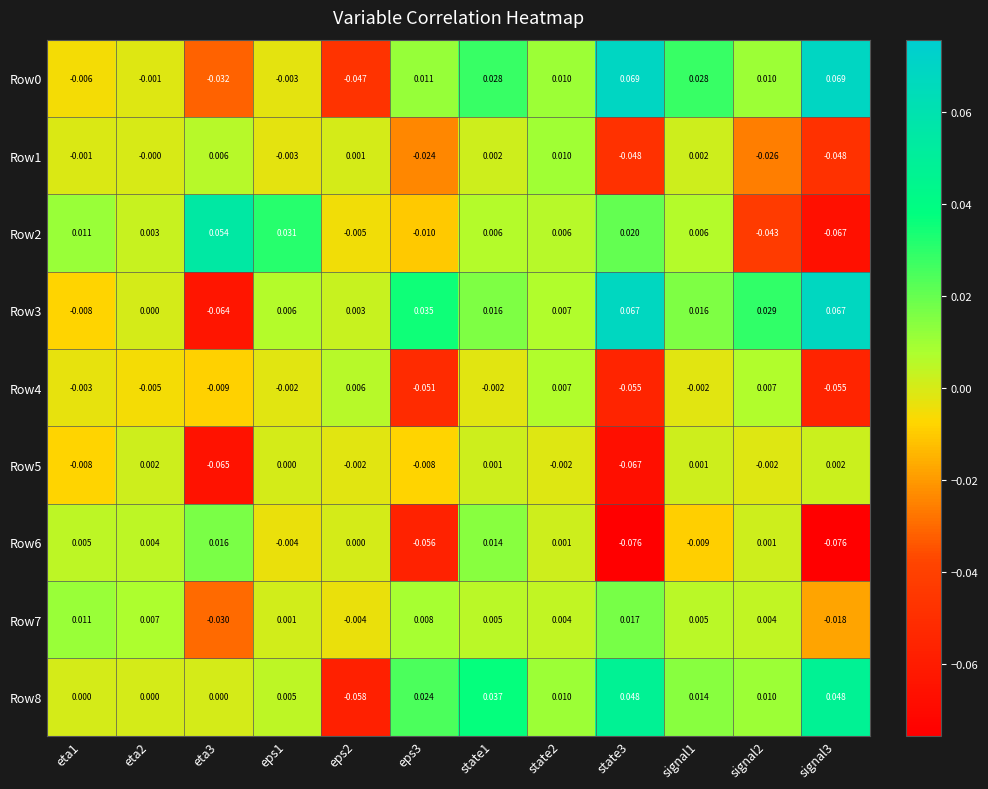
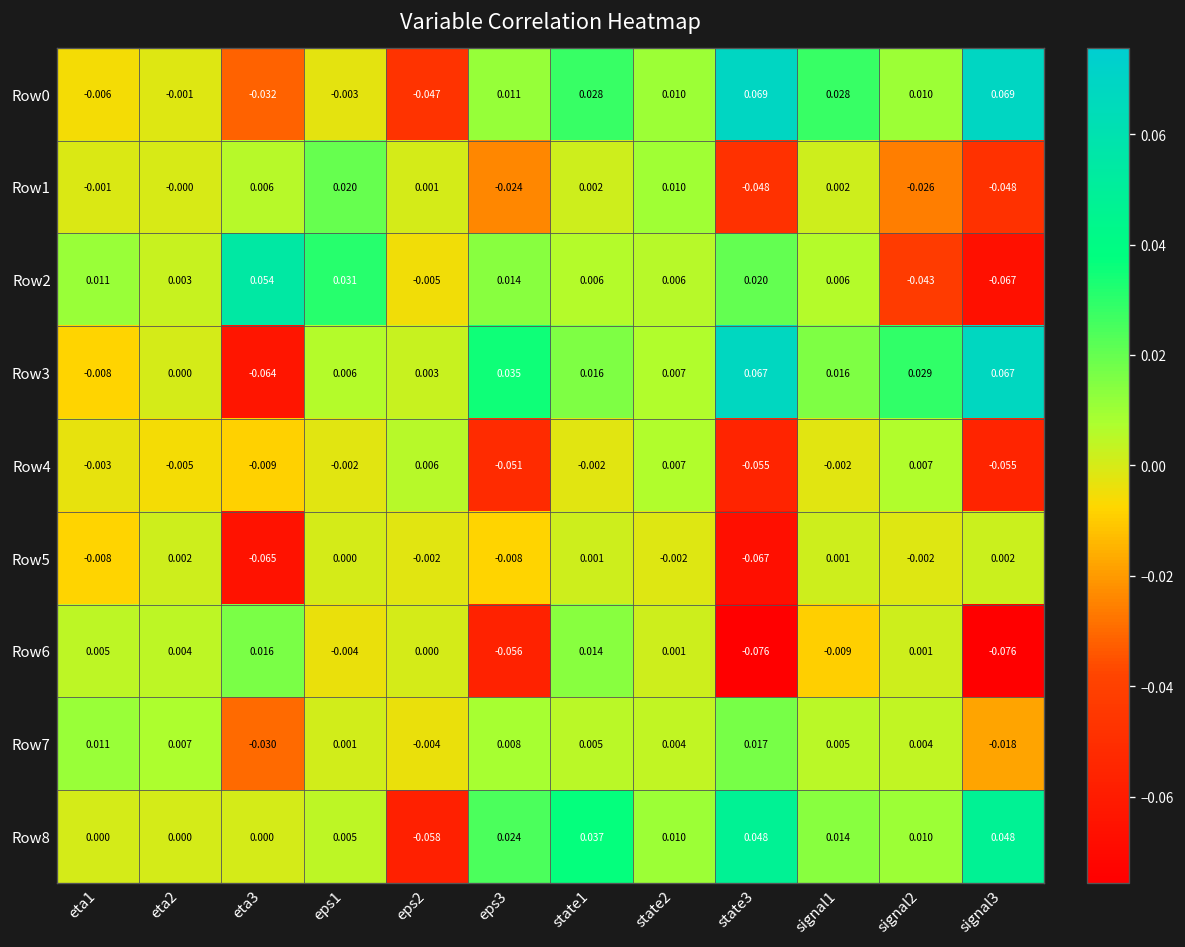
Row1, eps1: -0.003 -> 0.020
Row2, eps3: -0.010 -> 0.014
